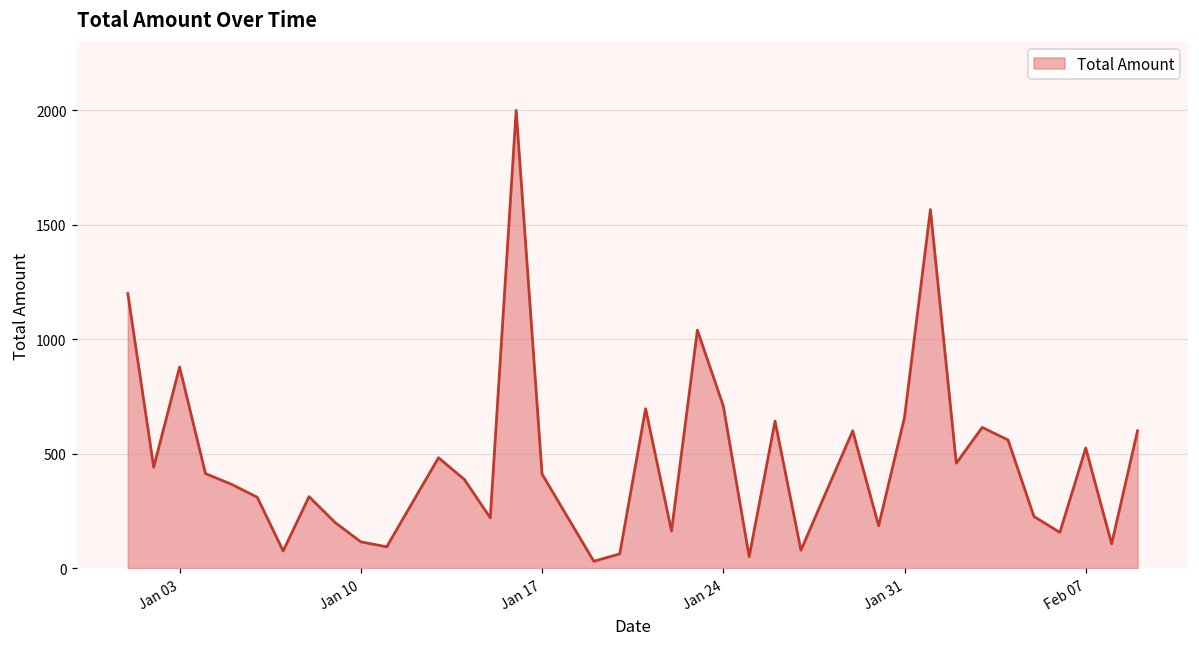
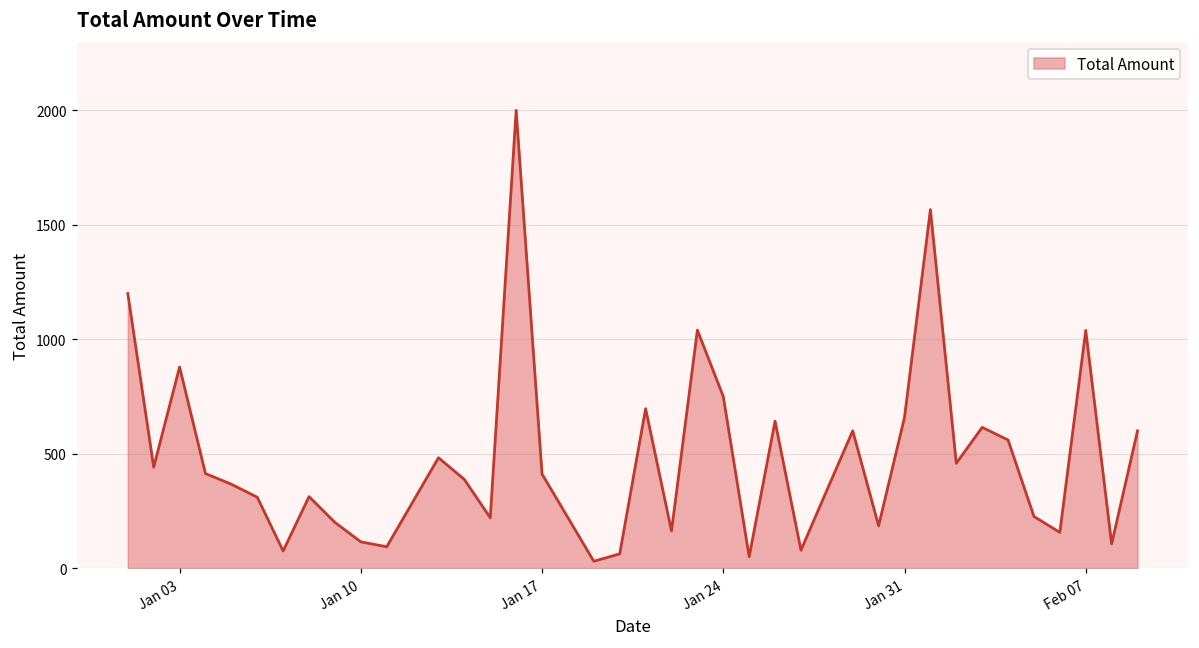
Jan 24: 710 -> 750
Feb 07: 530 -> 1040
